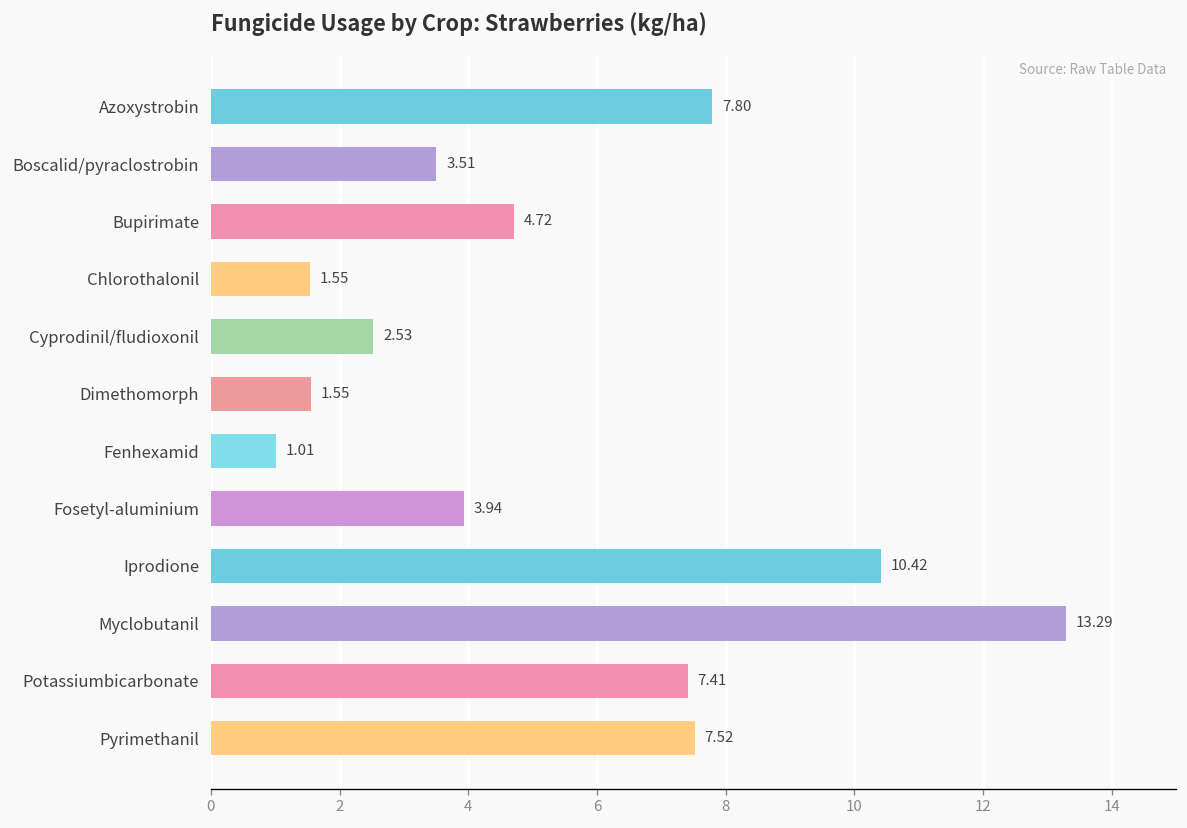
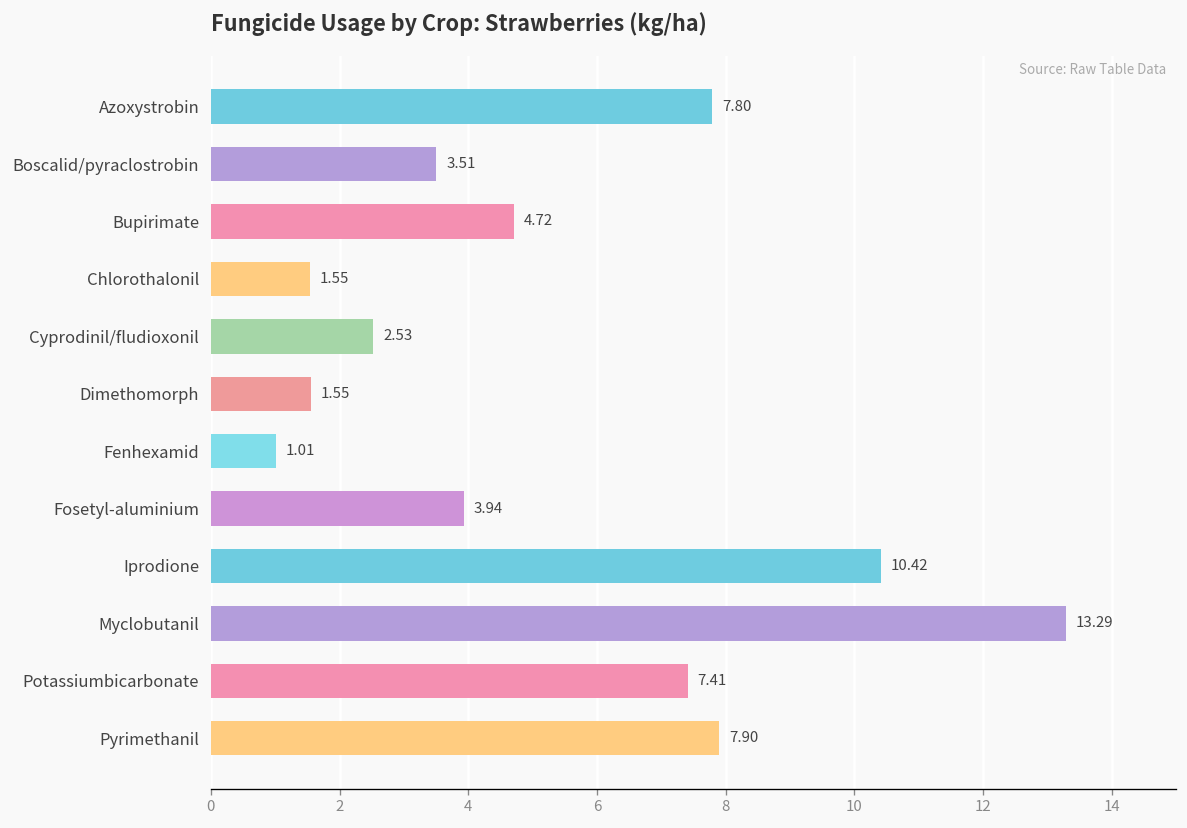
Pyrimethanil: 7.52 -> 7.90
